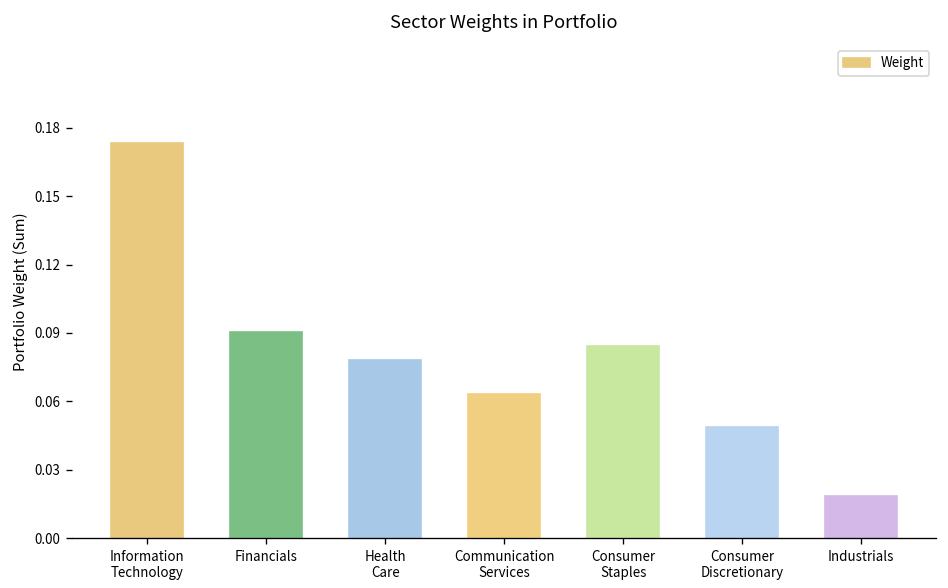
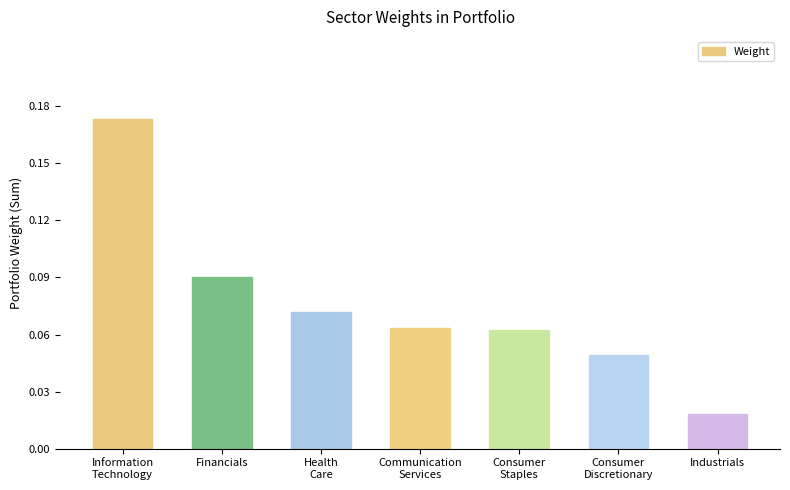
Health Care: 0.078 -> 0.072
Consumer Staples: 0.084 -> 0.062
